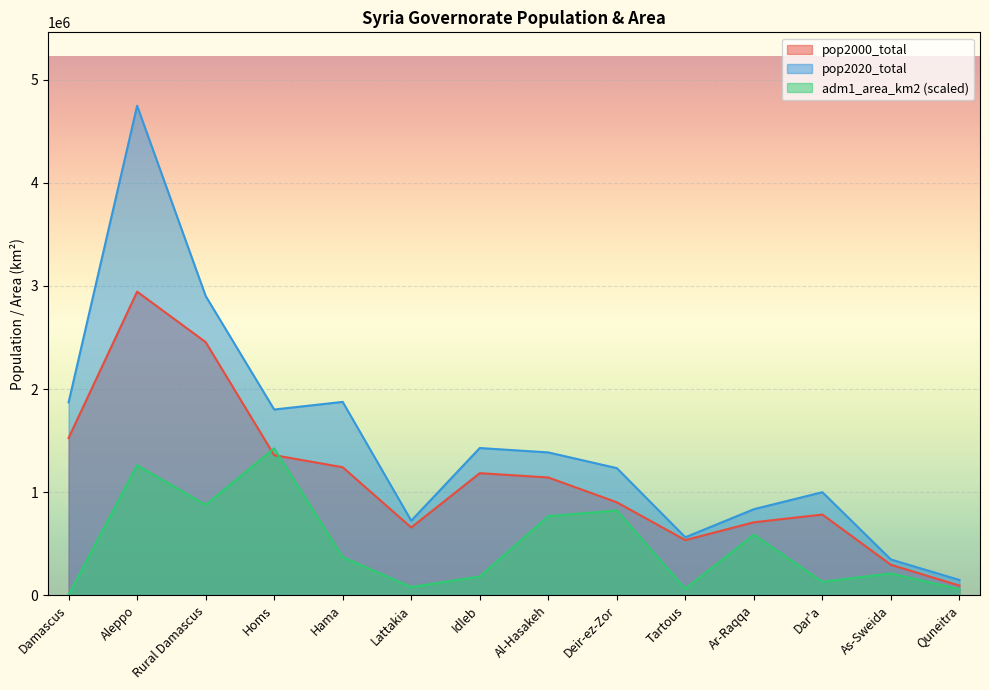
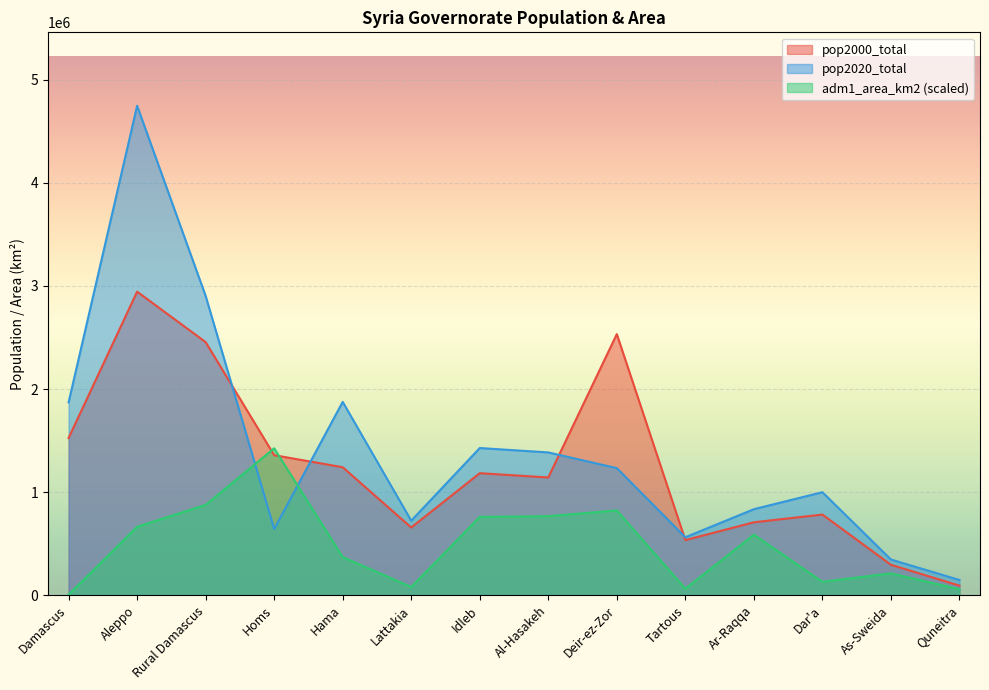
adm1_area_km2 (scaled), Aleppo: 1260000 -> 660000
pop2020_total, Homs: 1800000 -> 640000
adm1_area_km2 (scaled), Idleb: 180000 -> 760000
pop2000_total, Deir-ez-Zor: 900000 -> 2530000
